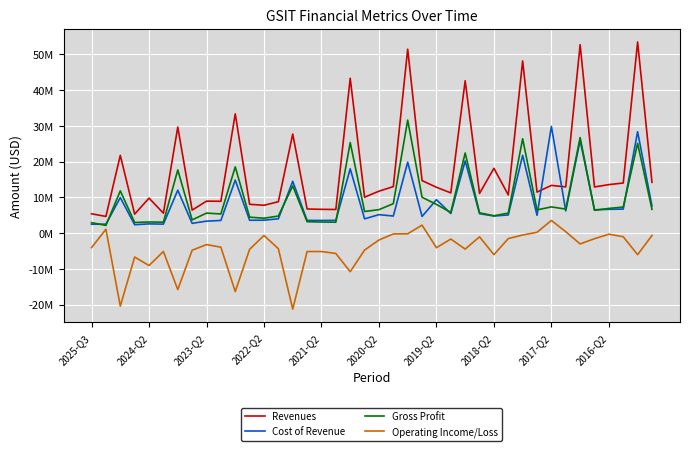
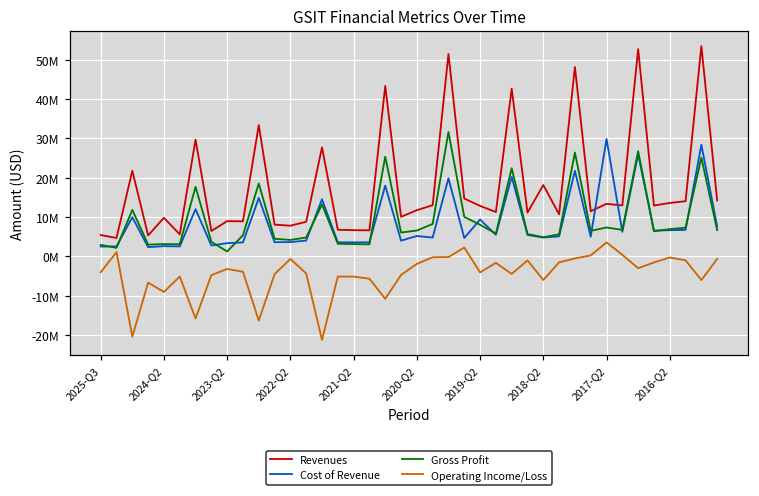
Gross Profit, 2023-Q2: 6000000 -> 1000000
